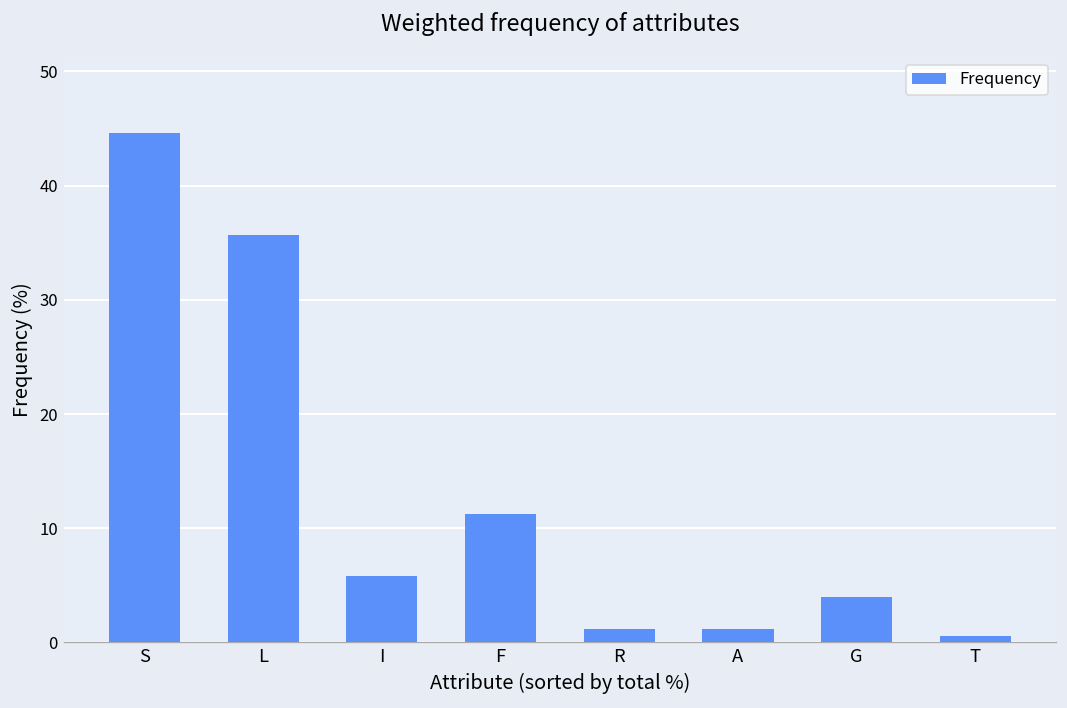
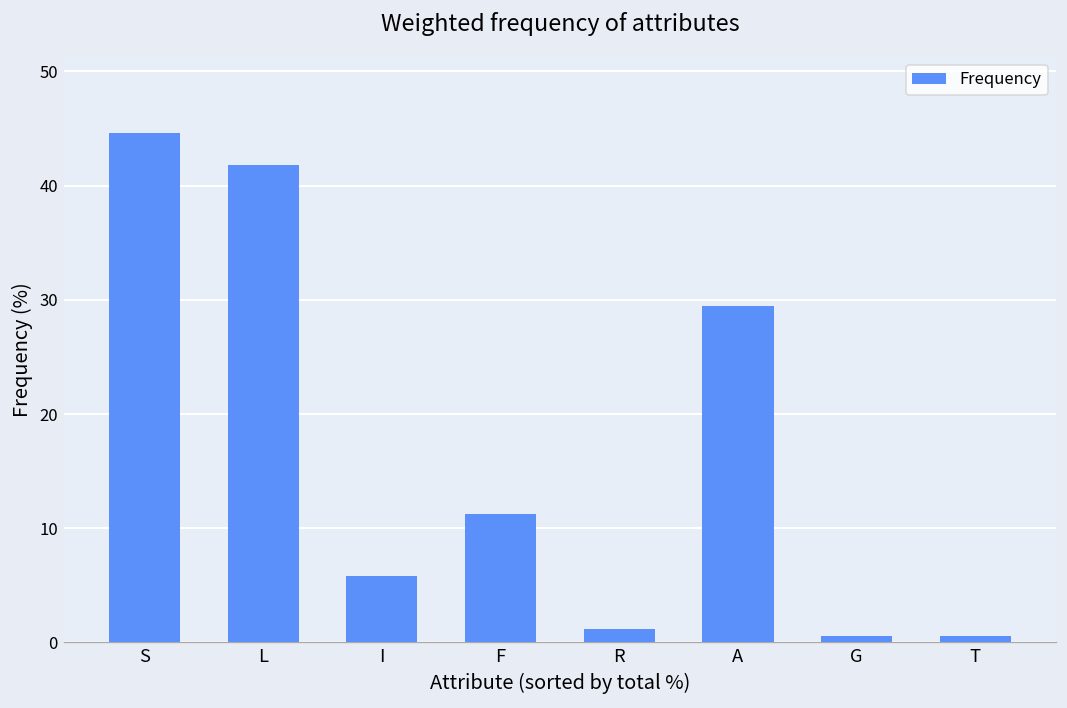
L: 36 -> 42
A: 1 -> 29
G: 4 -> 1
